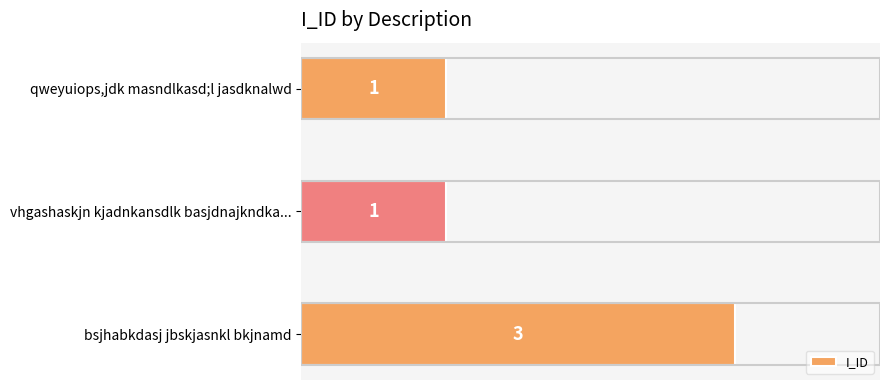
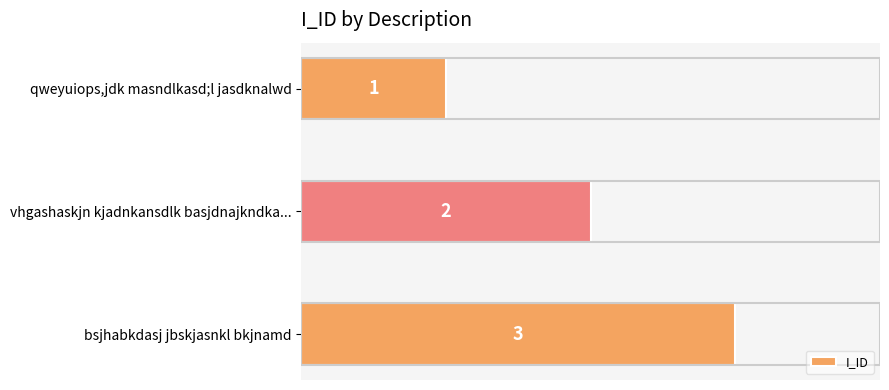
vhgashaskjn kjadnkansdlk basjdnajkndka...: 1 -> 2
